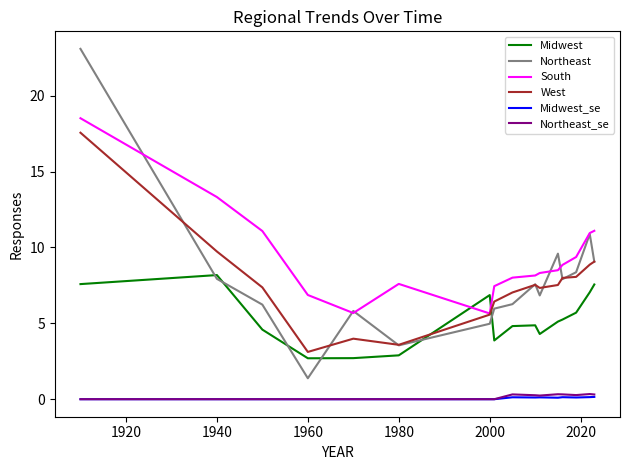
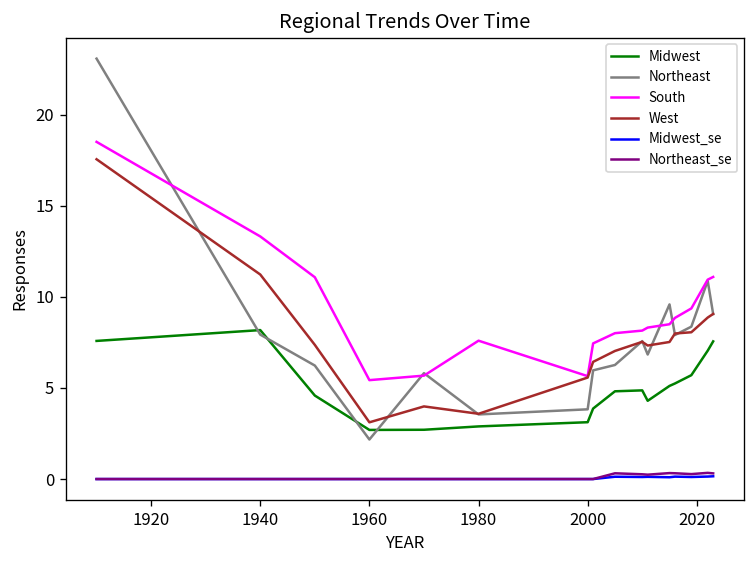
West, 1940: 9.7 -> 11.2
Northeast, 1960: 1.4 -> 2.2
South, 1960: 6.9 -> 5.4
Midwest, 2000: 6.9 -> 3.1
Northeast, 2000: 5.0 -> 3.8
